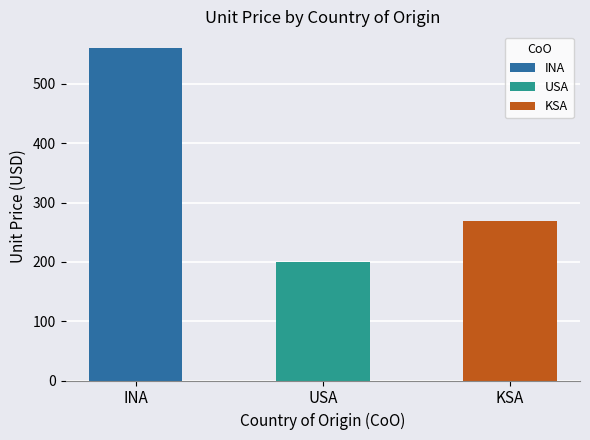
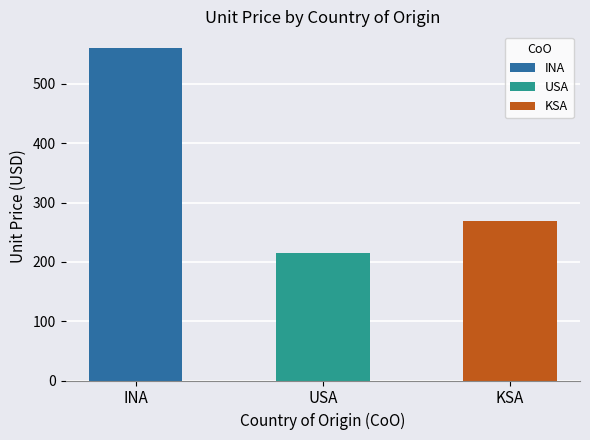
USA: 200 -> 210
